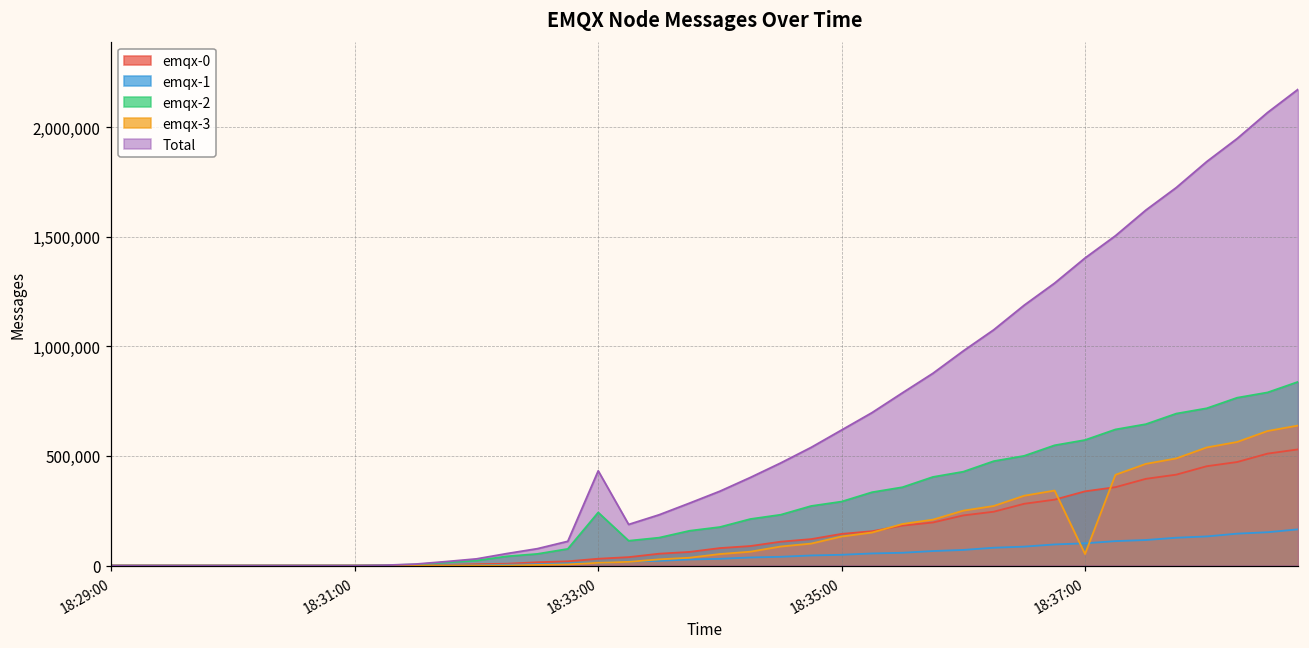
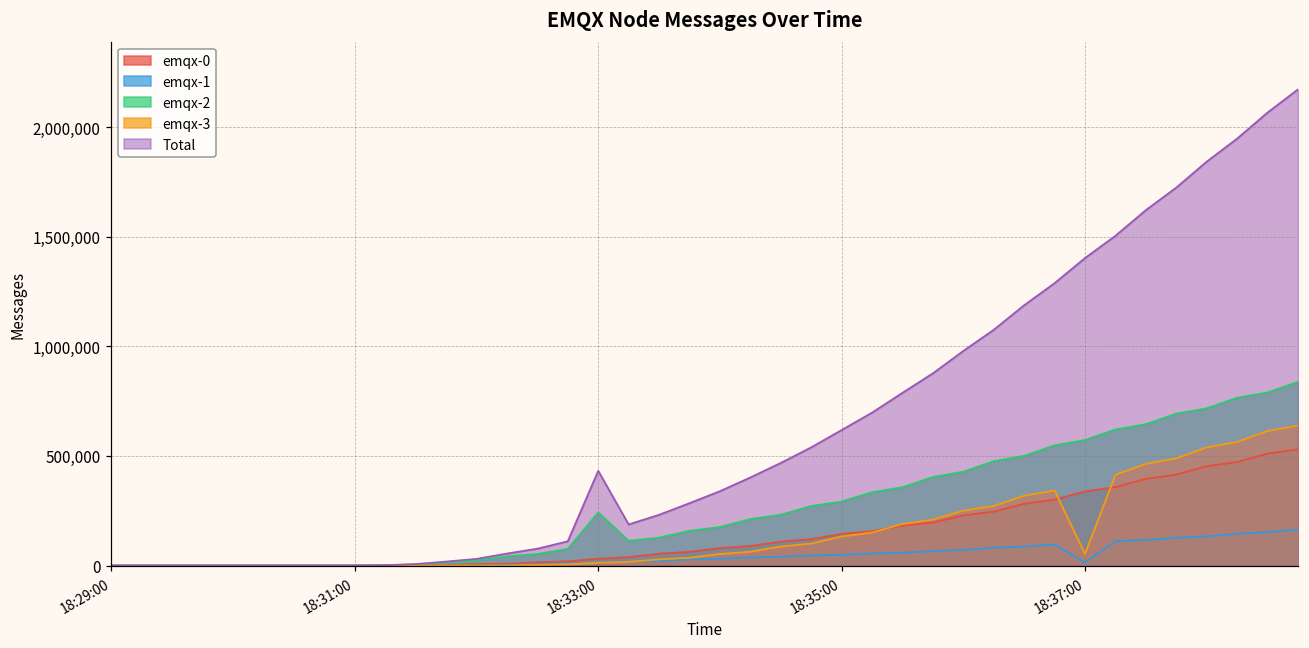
emqx-1, 18:37:00: 100,000 -> 10,000
